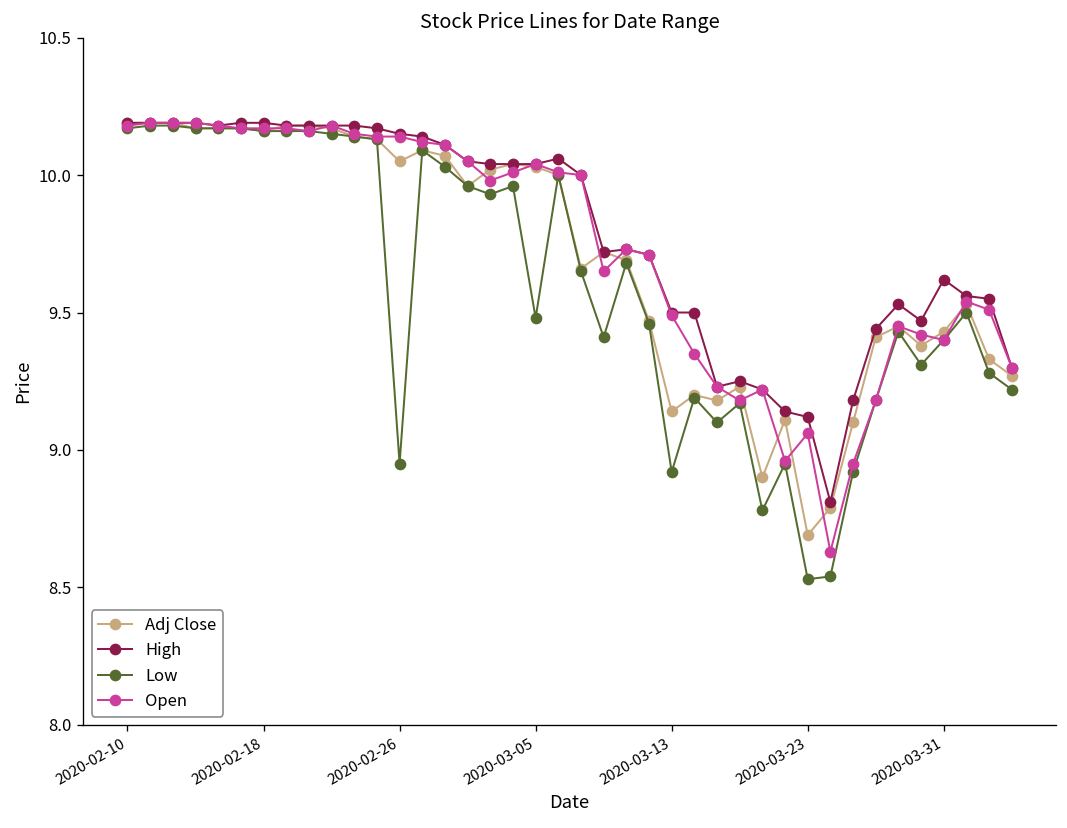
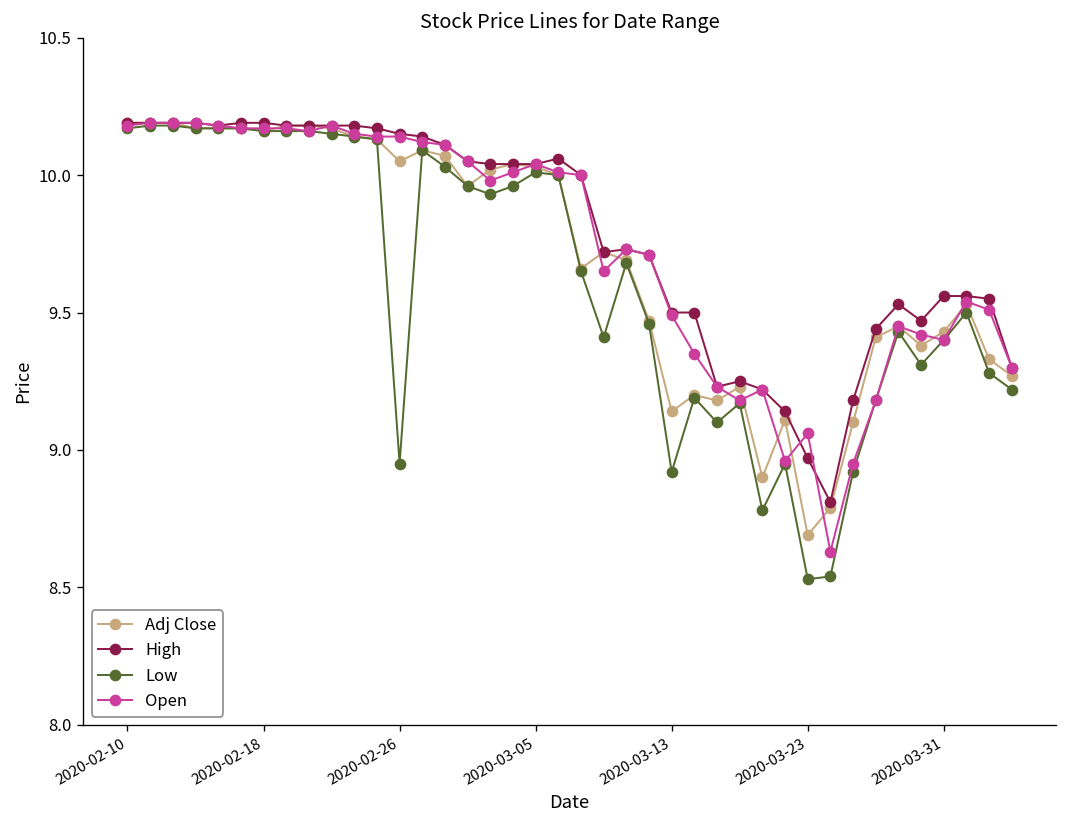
Low, 2020-03-05: 9.48 -> 10.01
High, 2020-03-23: 9.12 -> 8.97
High, 2020-03-31: 9.62 -> 9.56
